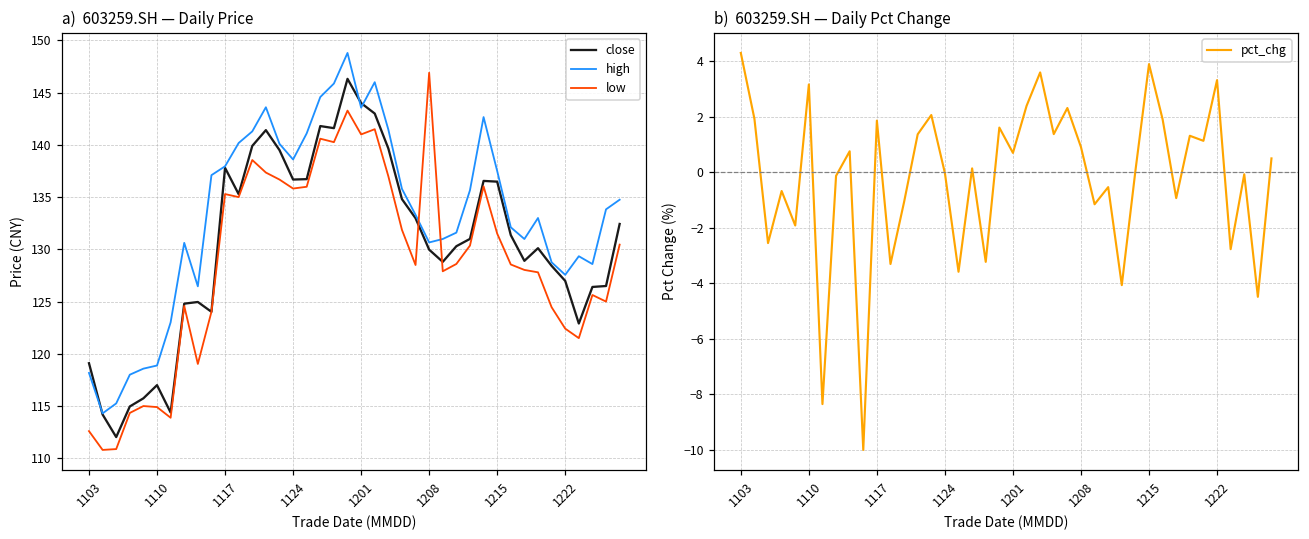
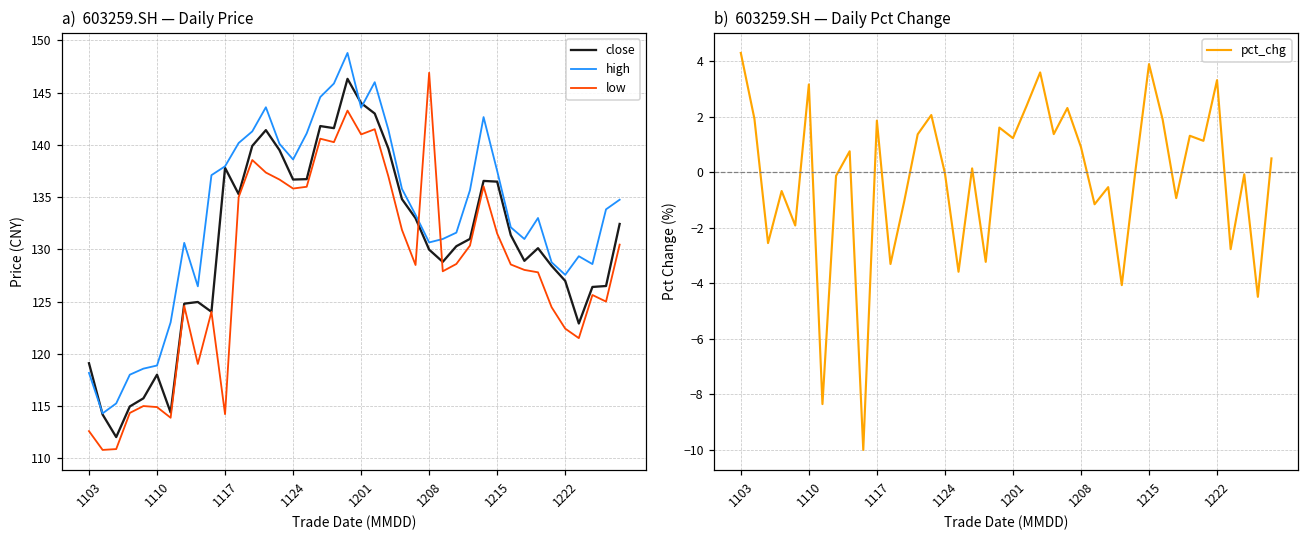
a) 603259.SH — Daily Price, close, 1110: 117 -> 118
a) 603259.SH — Daily Price, low, 1117: 135 -> 114
b) 603259.SH — Daily Pct Change, 1201: 0.7 -> 1.2
